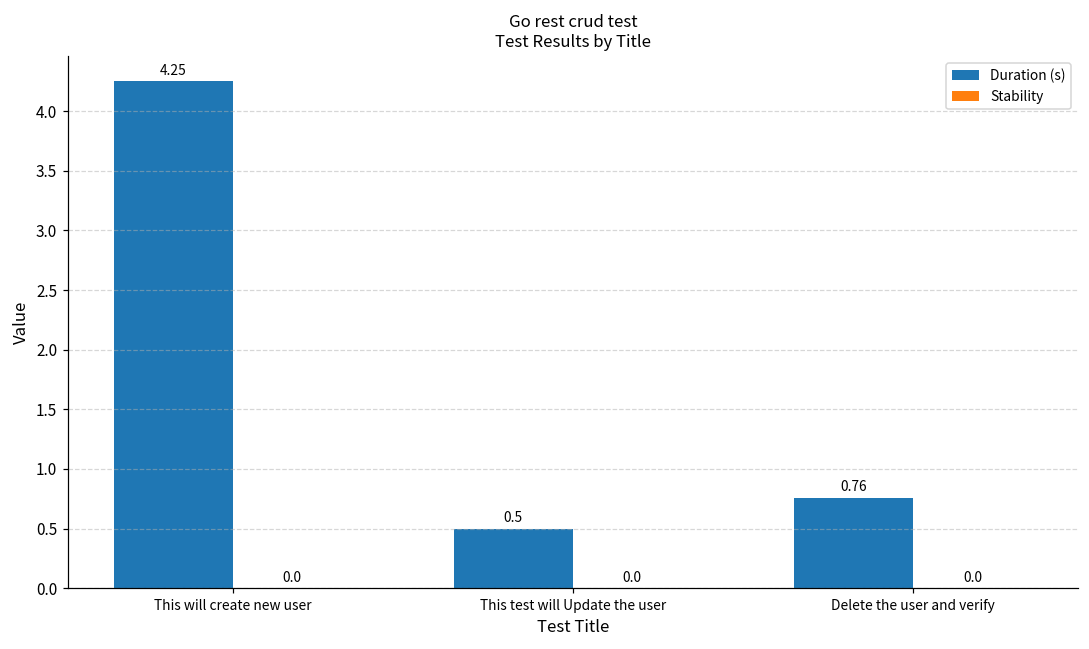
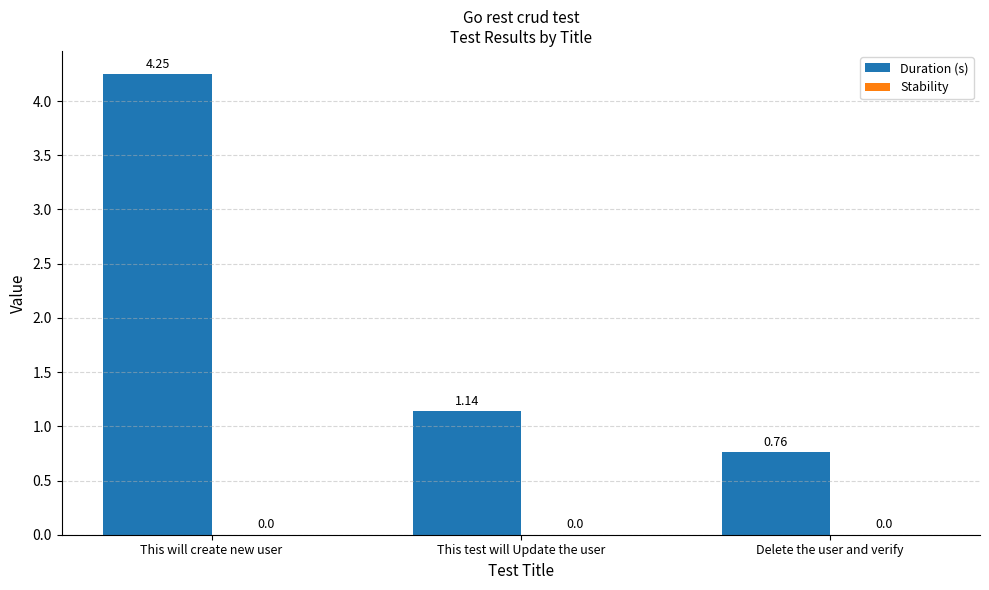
Duration (s), This test will Update the user: 0.5 -> 1.14
